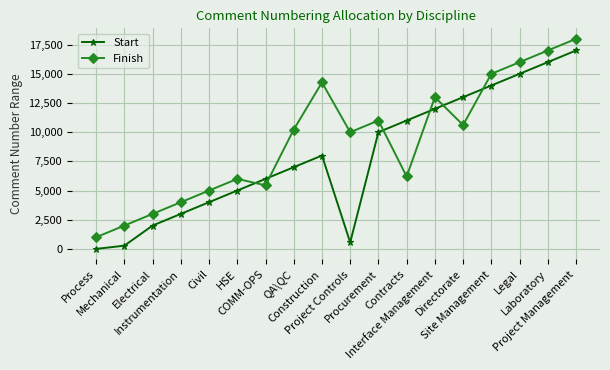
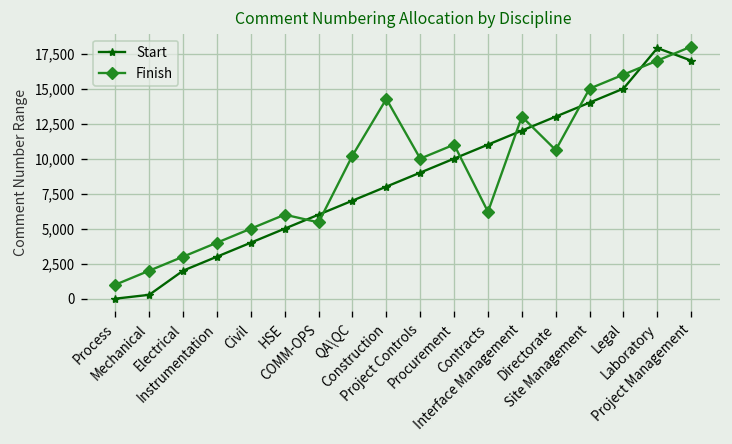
Start, Project Controls: 600 -> 9,000
Start, Laboratory: 16,000 -> 17,900
